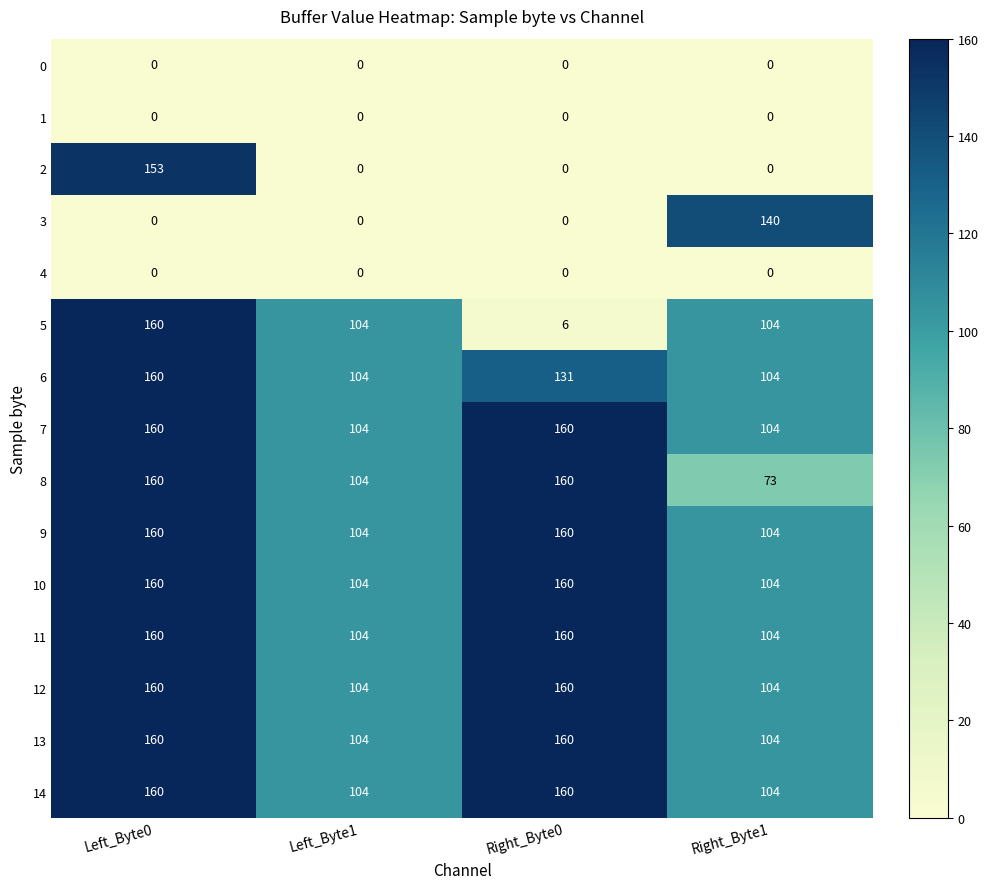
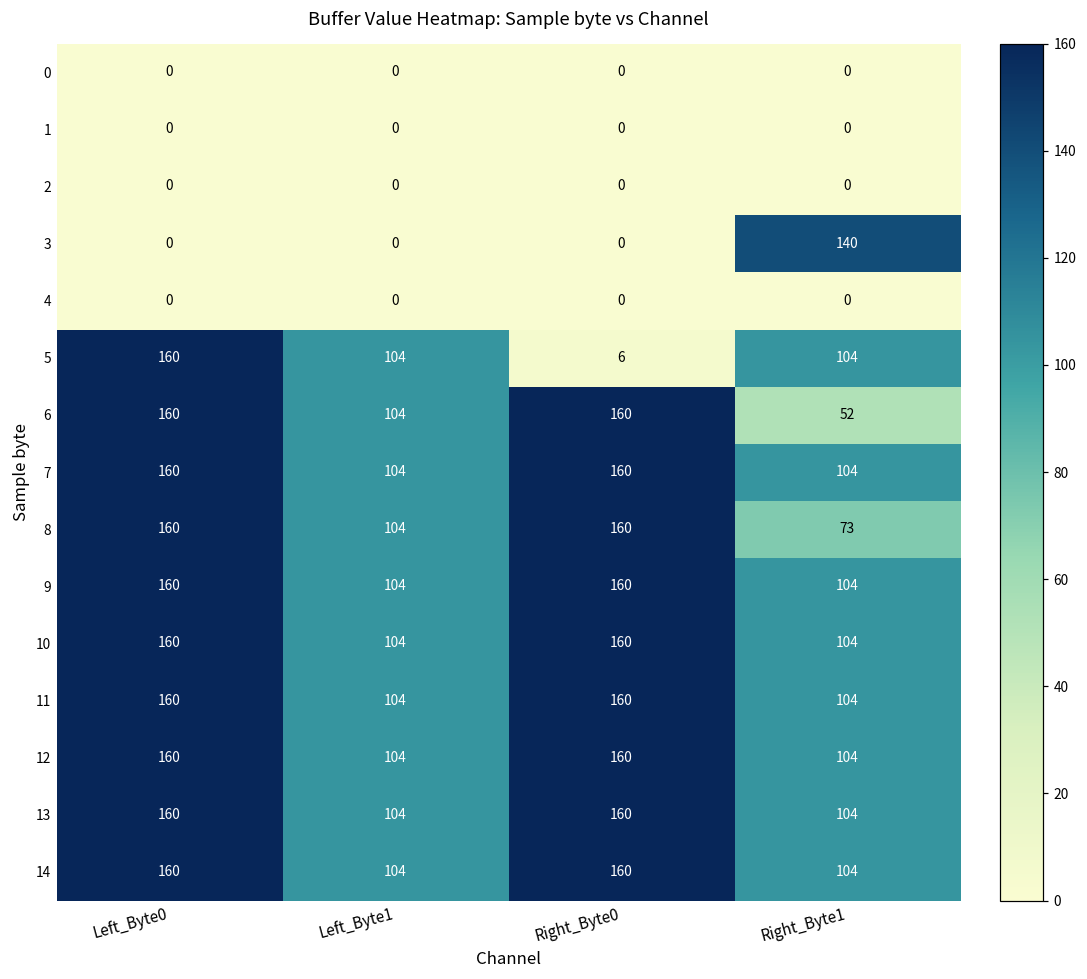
2, Left_Byte0: 153 -> 0
6, Right_Byte0: 131 -> 160
6, Right_Byte1: 104 -> 52
